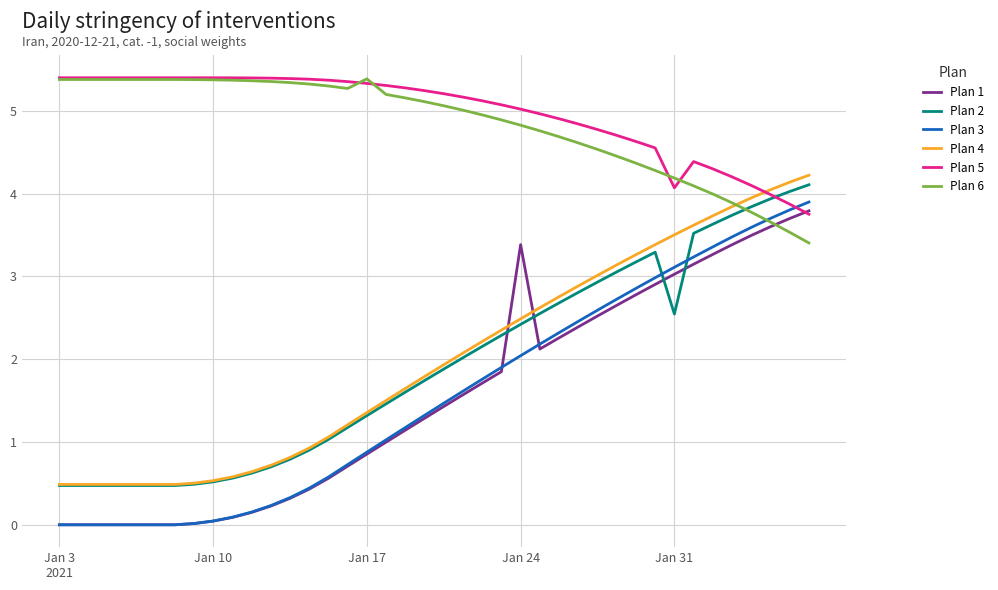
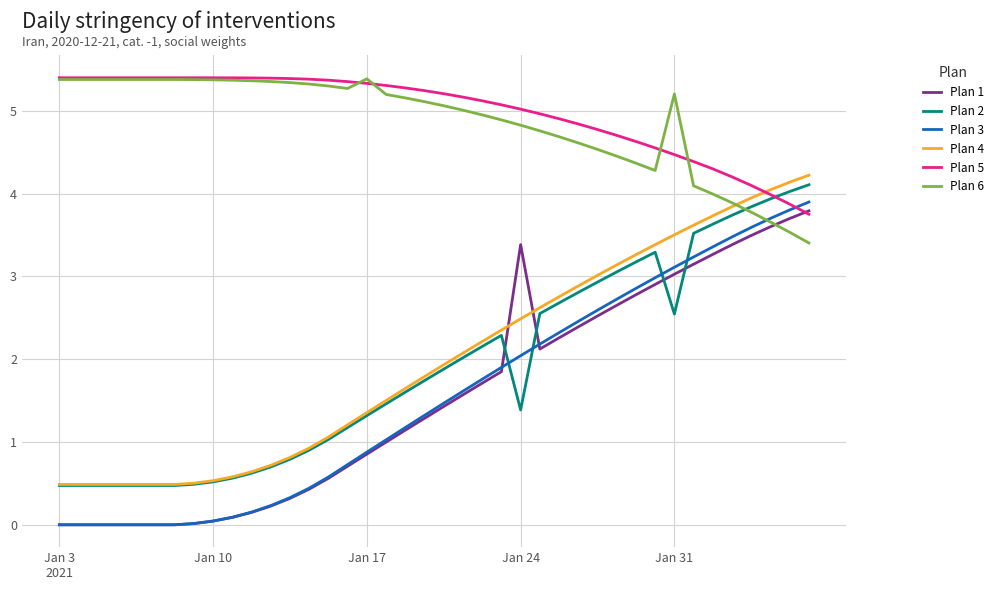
Plan 2, Jan 24: 2.4 -> 1.4
Plan 5, Jan 31: 4.1 -> 4.5
Plan 6, Jan 31: 4.2 -> 5.2
